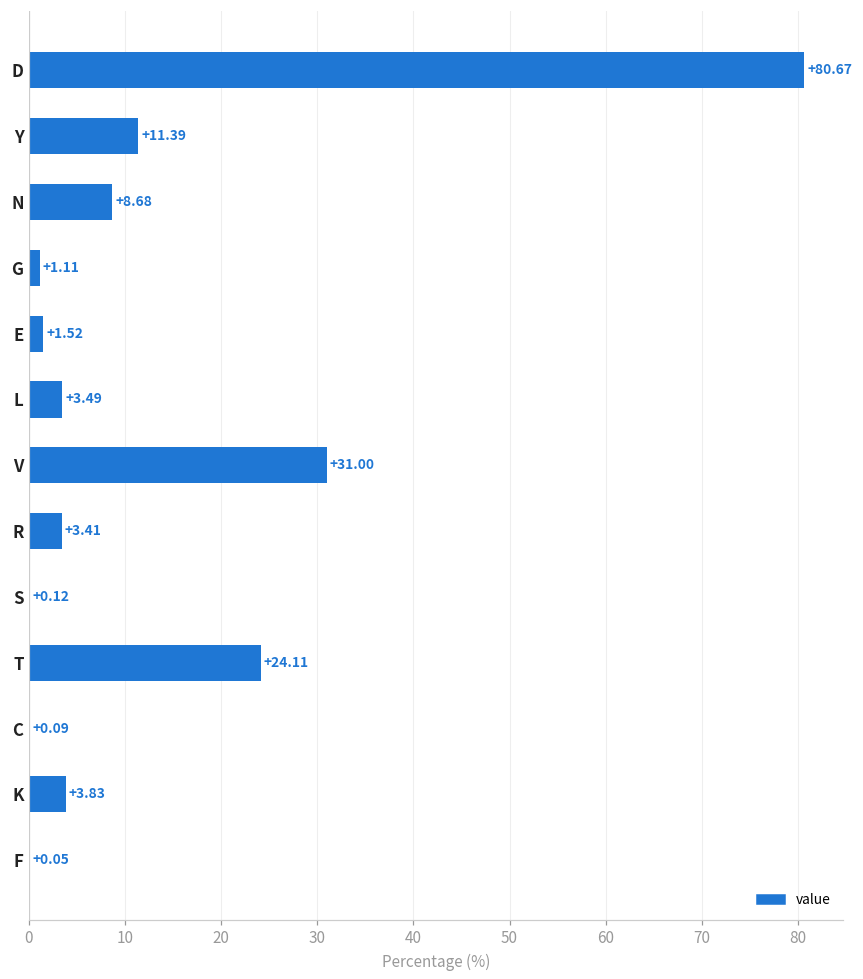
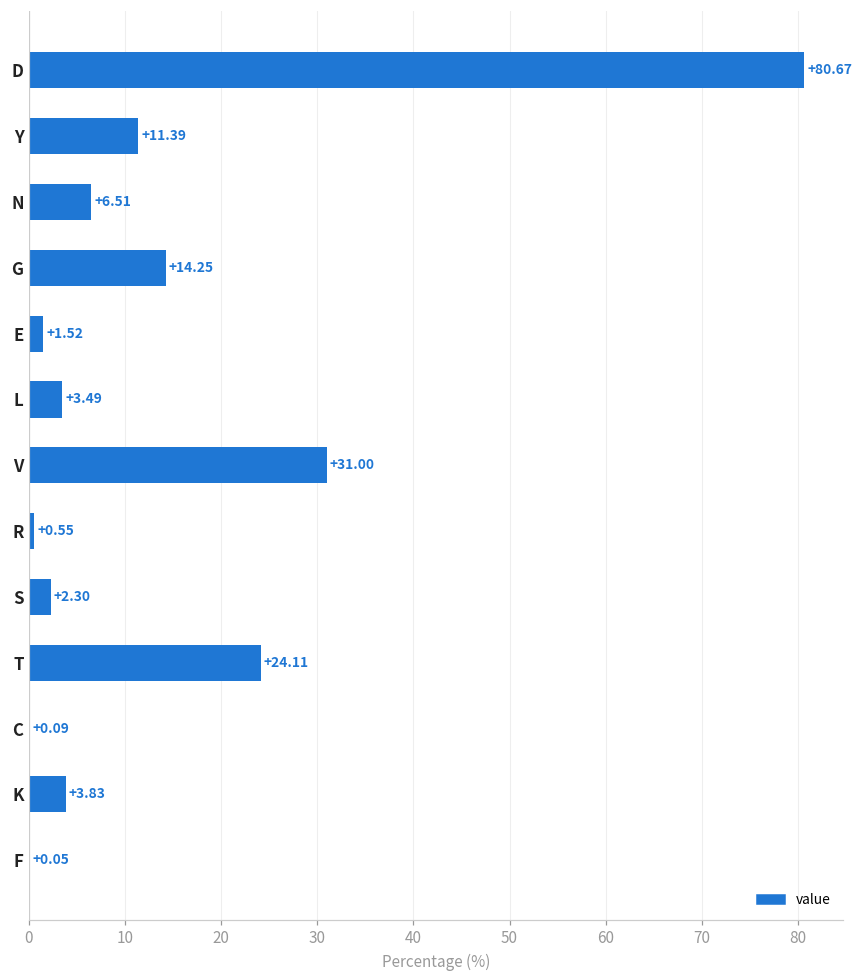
N: +8.68 -> +6.51
G: +1.11 -> +14.25
R: +3.41 -> +0.55
S: +0.12 -> +2.30
